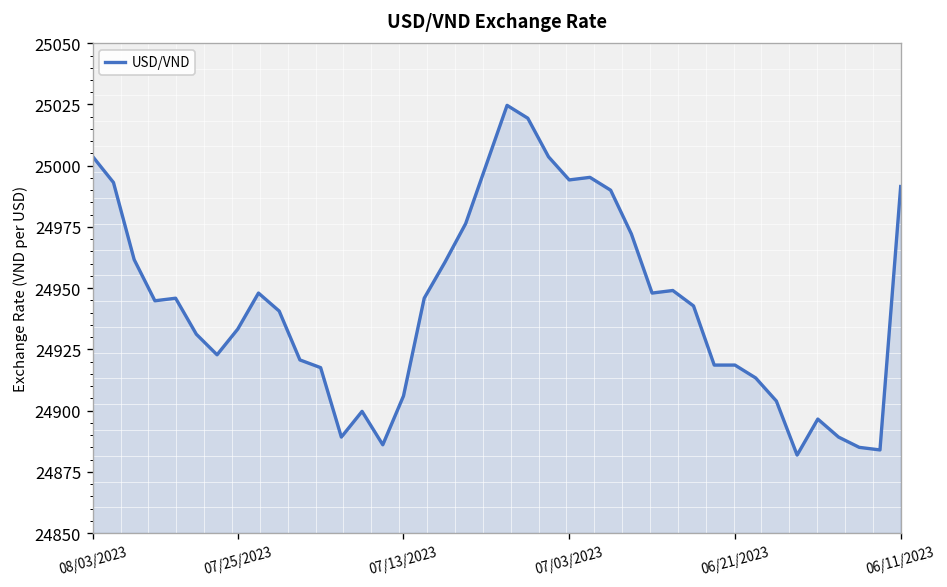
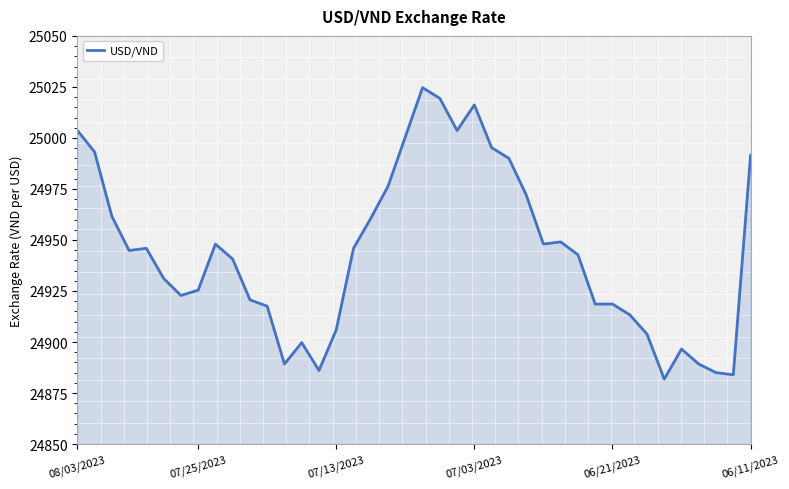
07/25/2023: 24933 -> 24925
07/03/2023: 24994 -> 25016
